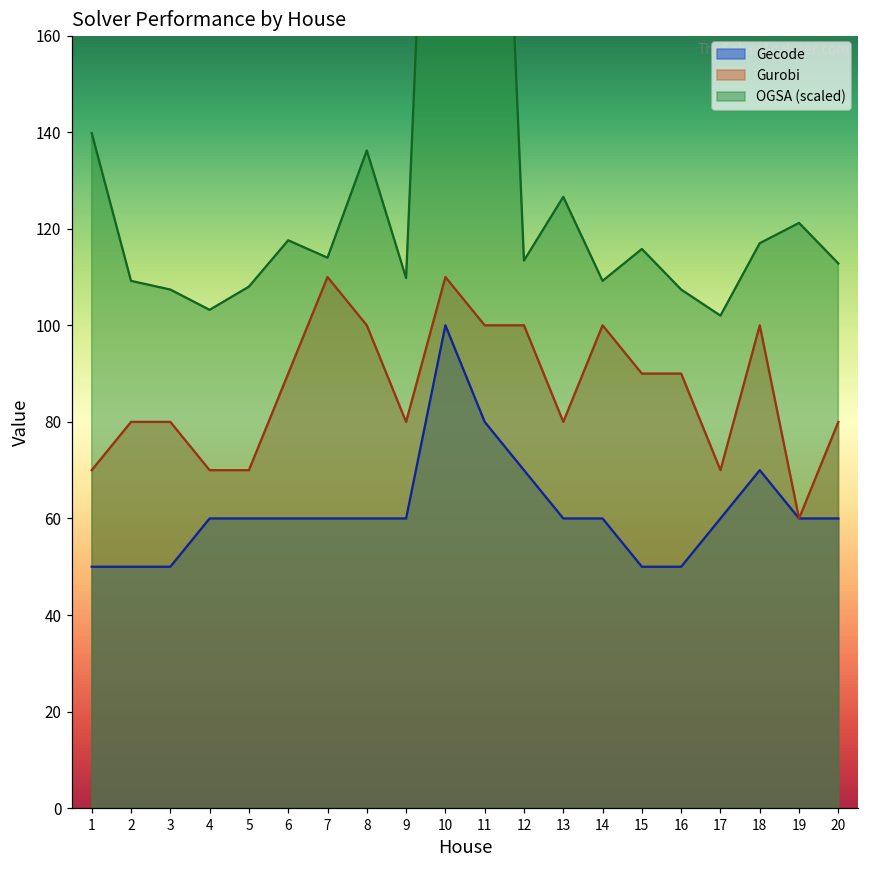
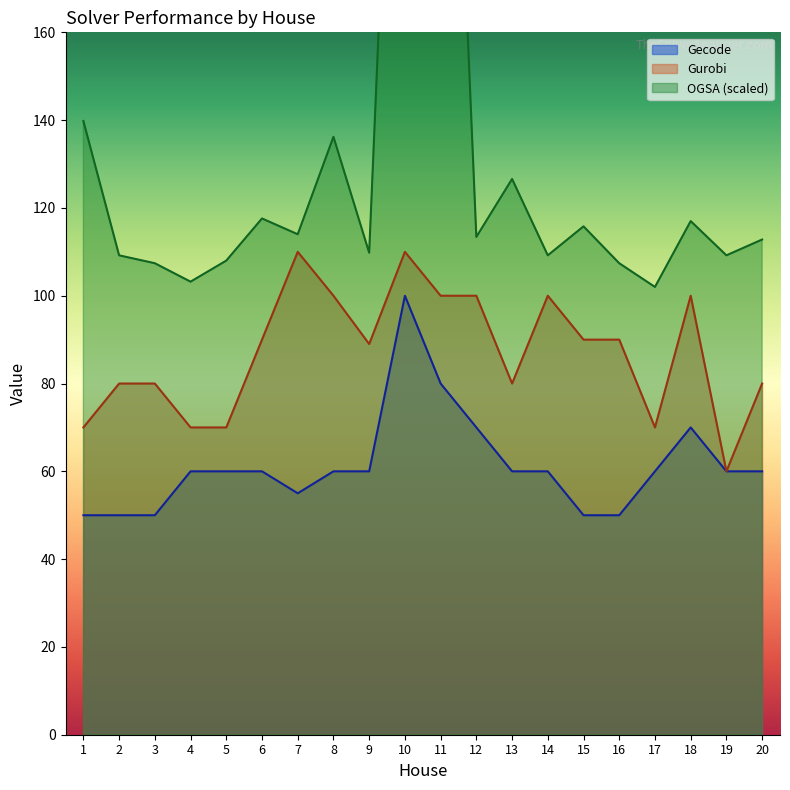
Gecode, 7: 60 -> 55
Gurobi, 9: 80 -> 89
OGSA (scaled), 19: 121 -> 109
